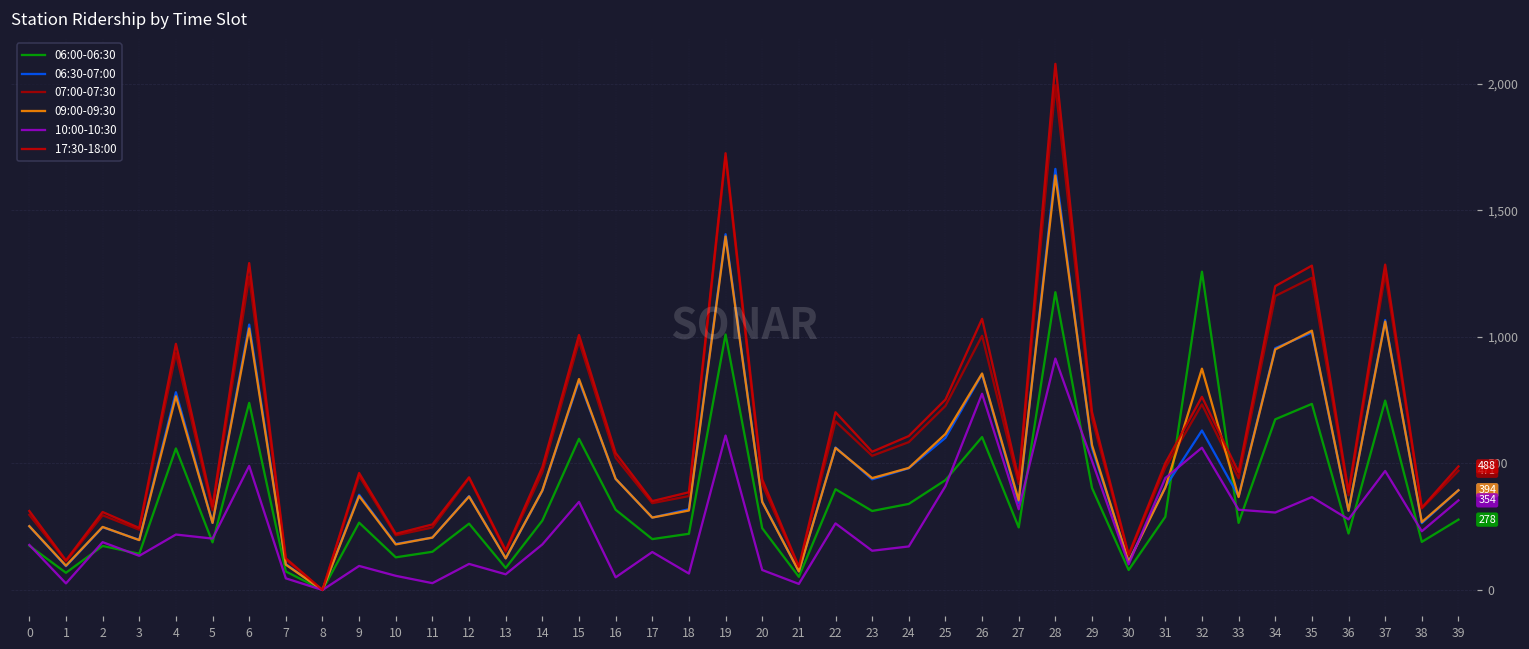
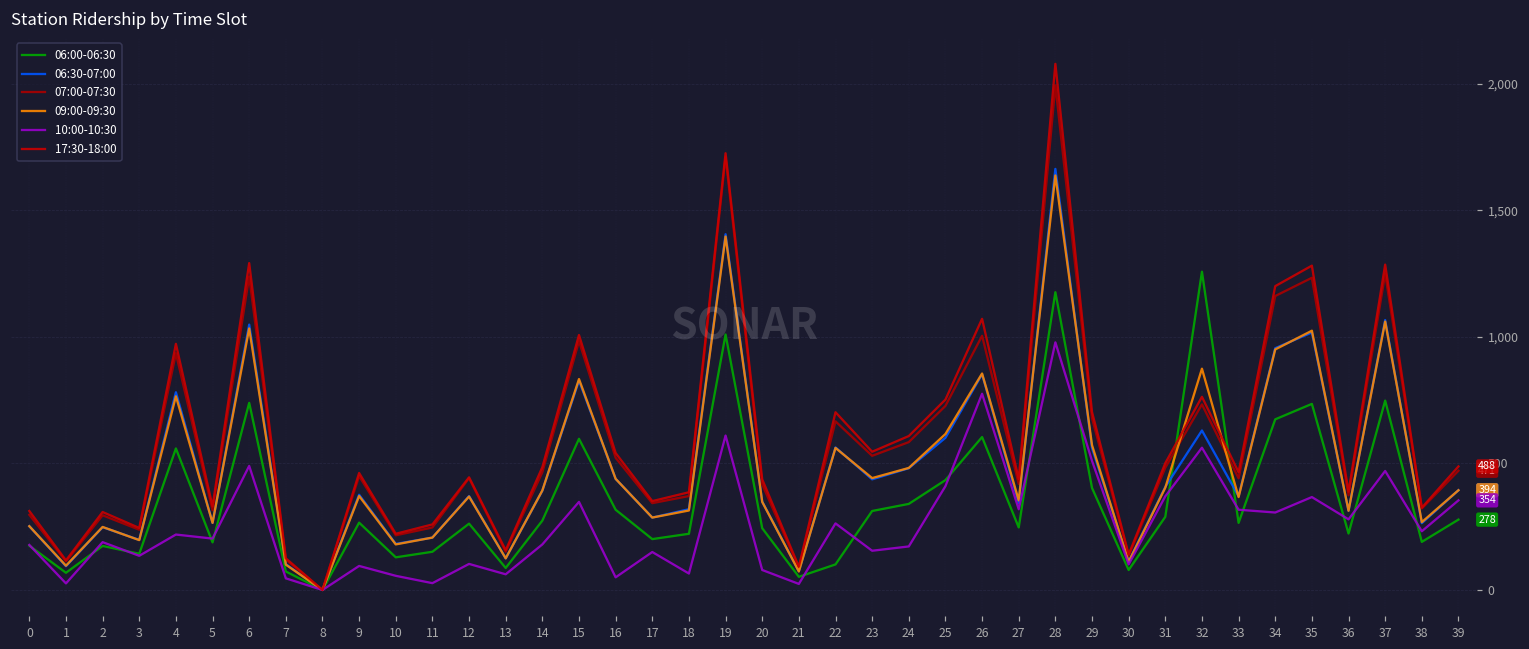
06:00-06:30, 22: 400 -> 100
10:00-10:30, 28: 910 -> 980
10:00-10:30, 31: 440 -> 370
